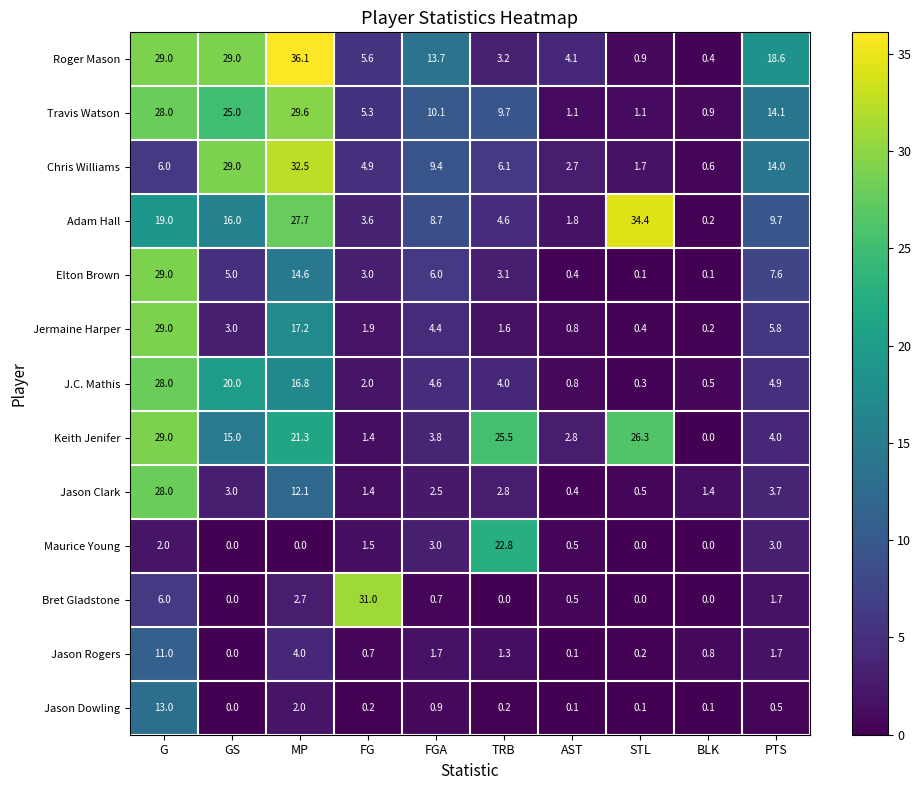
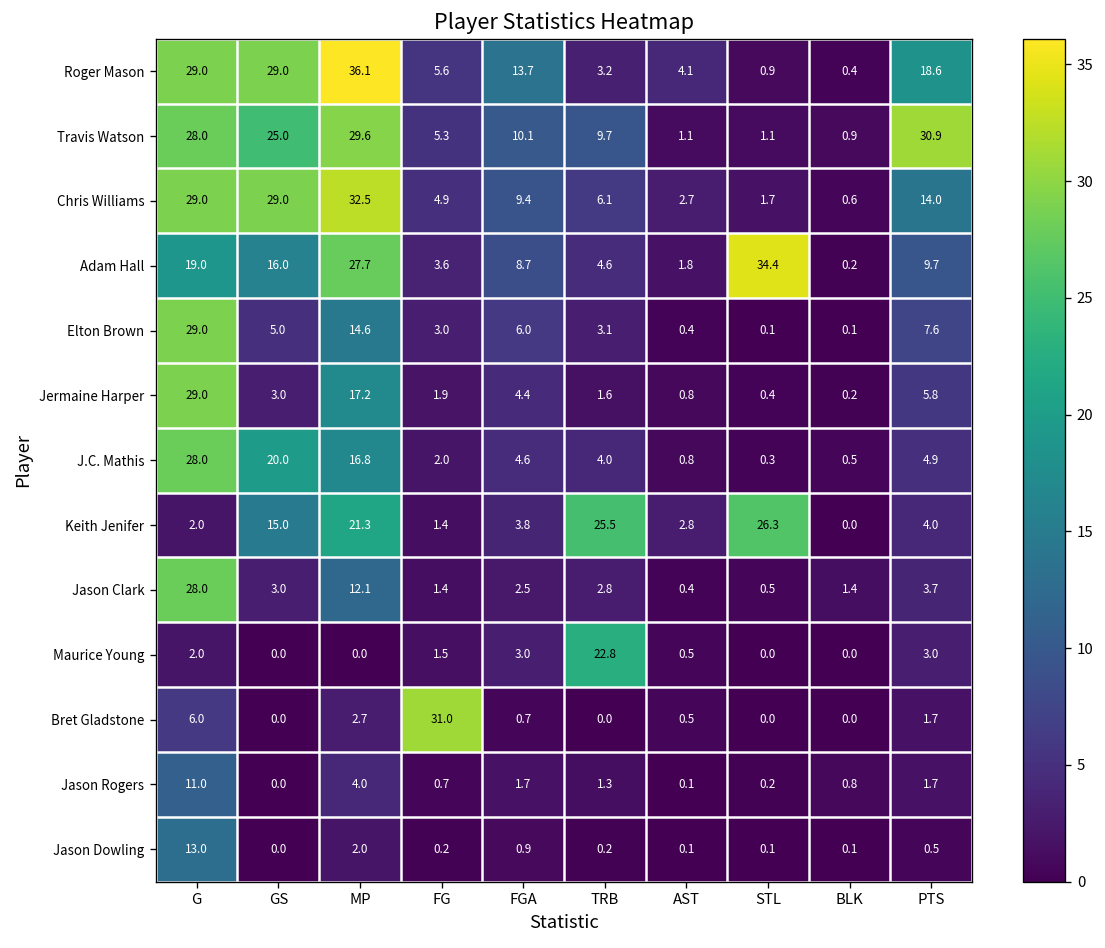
Travis Watson, PTS: 14.1 -> 30.9
Chris Williams, G: 6.0 -> 29.0
Keith Jenifer, G: 29.0 -> 2.0
